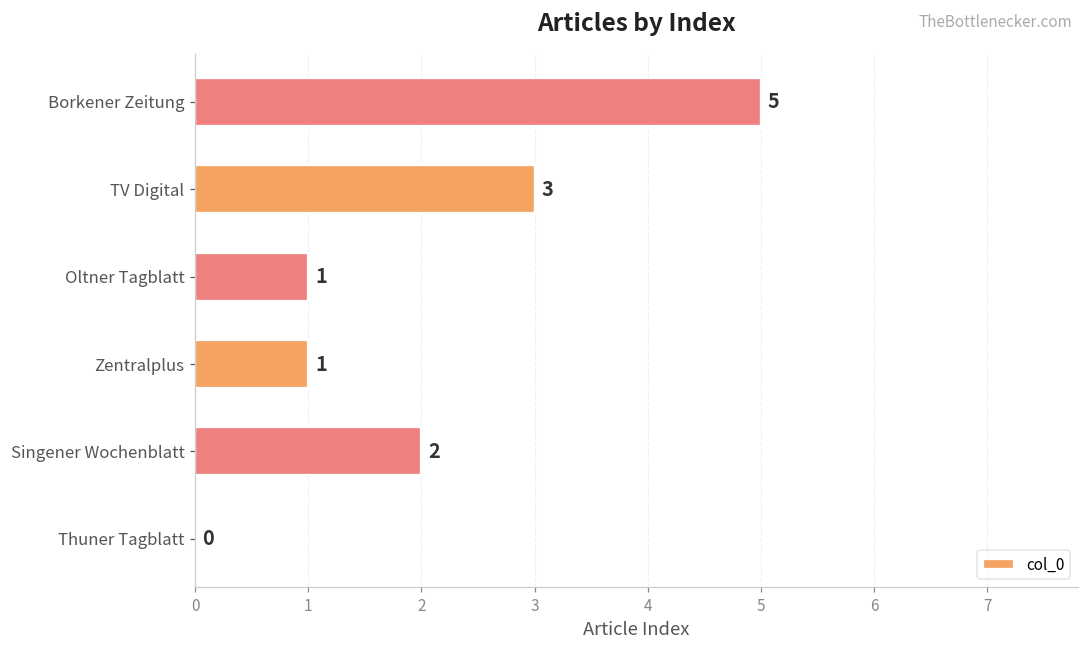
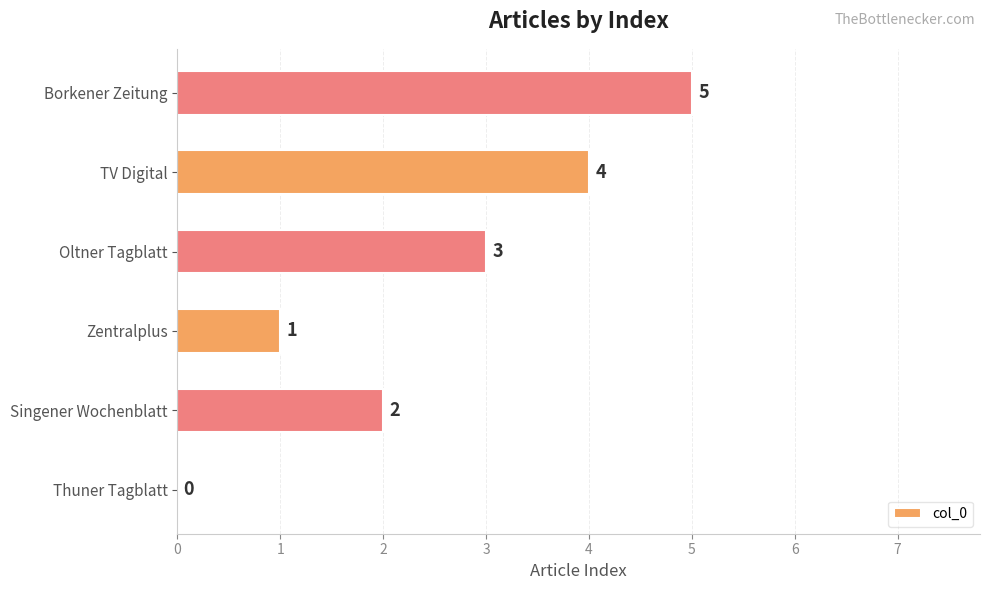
TV Digital: 3 -> 4
Oltner Tagblatt: 1 -> 3
